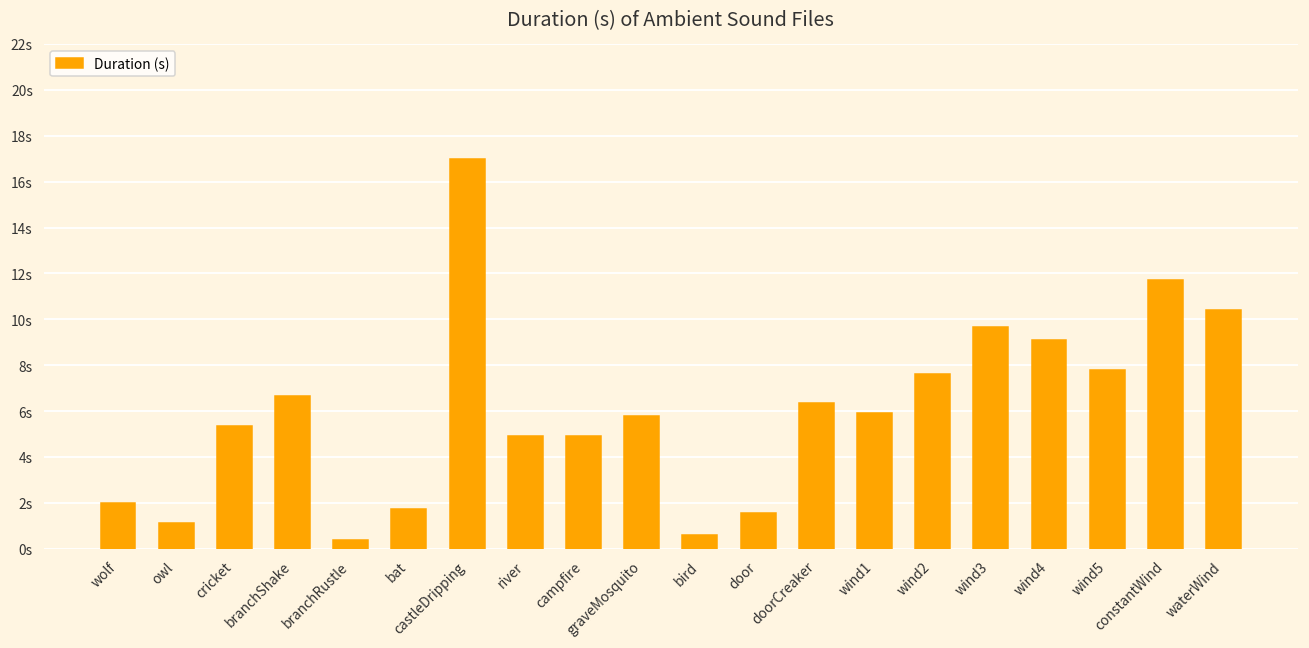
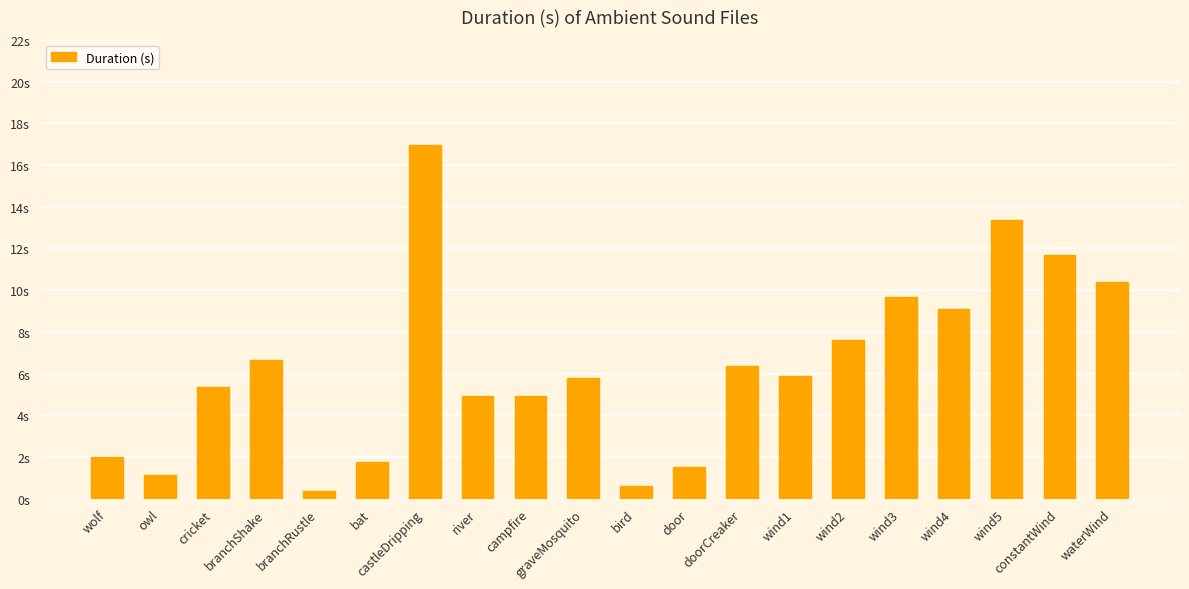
wind5: 7.8s -> 13.4s
